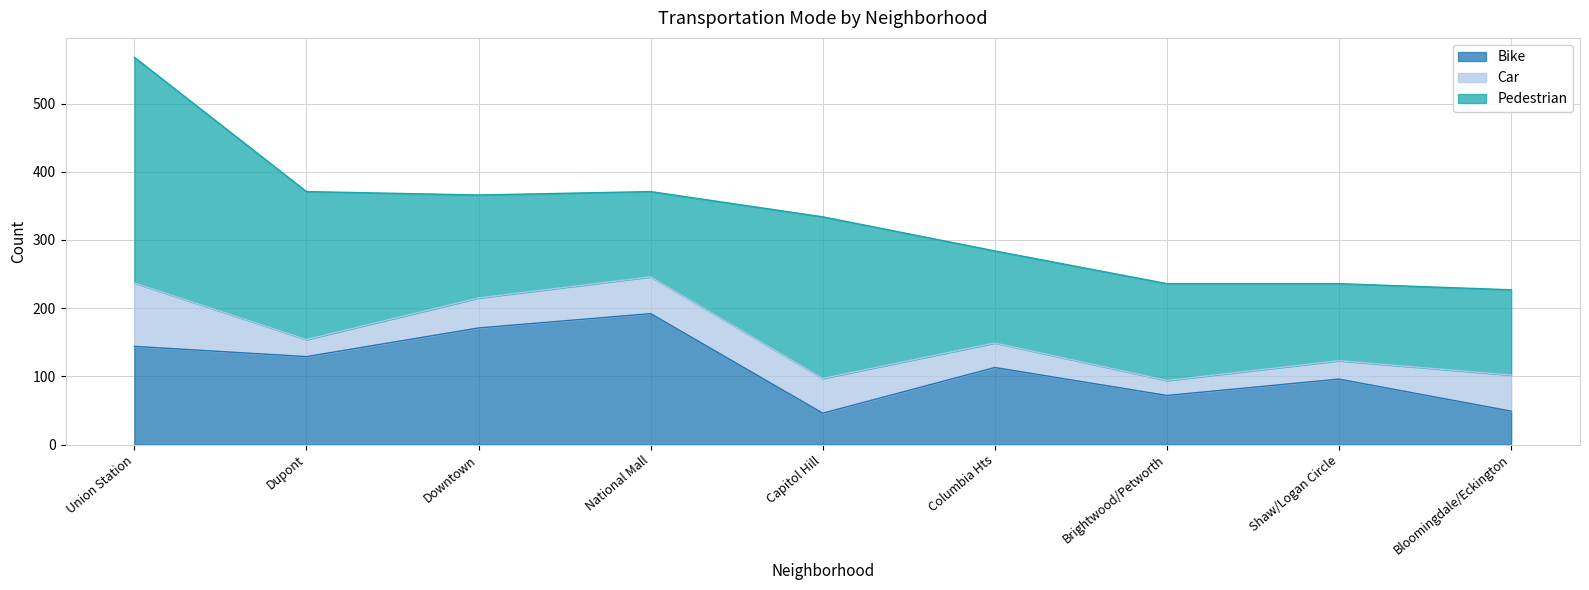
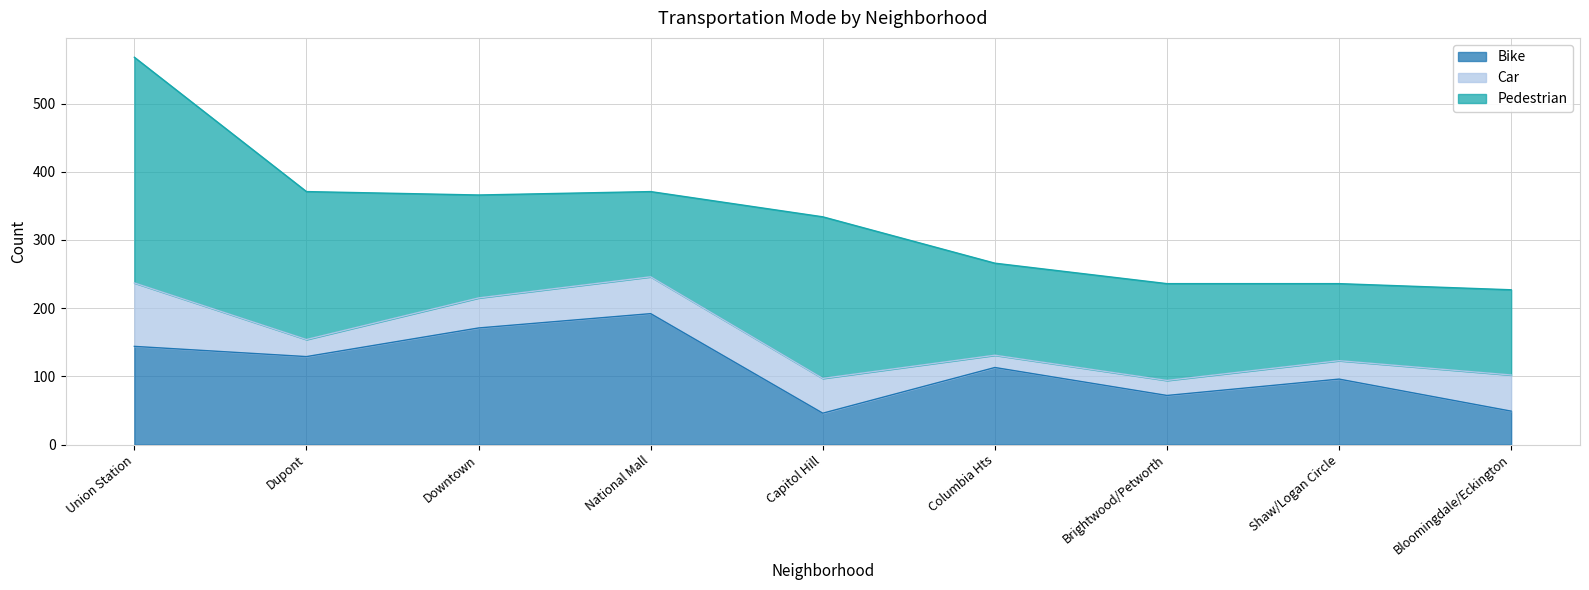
Car, Columbia Hts: 40 -> 20
